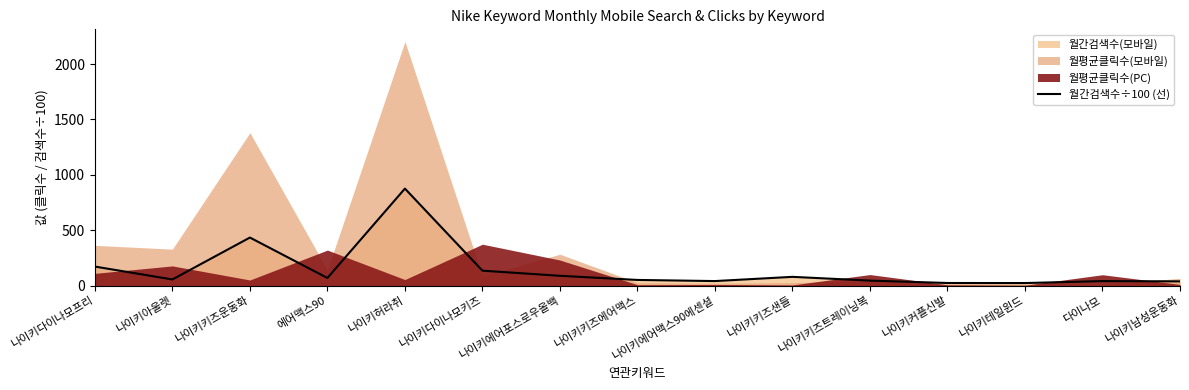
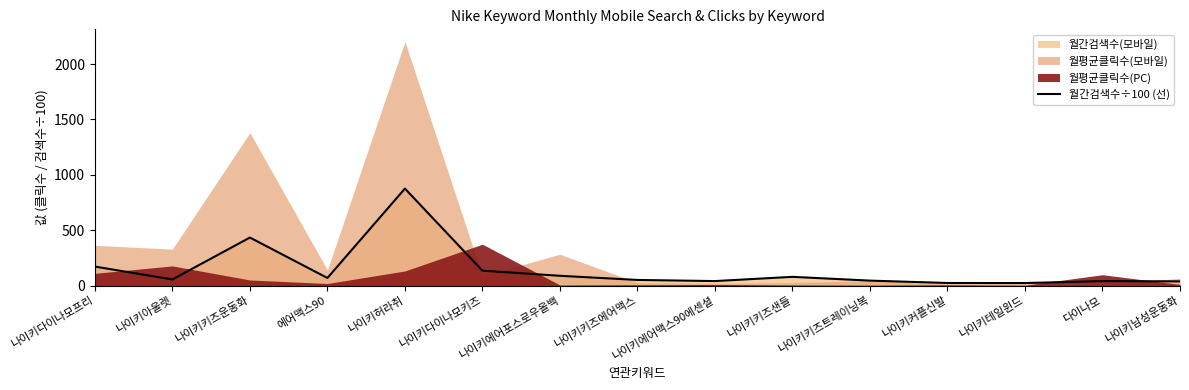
월평균클릭수(PC), 에어맥스90: 320 -> 20
월평균클릭수(PC), 나이키허라취: 50 -> 130
월평균클릭수(PC), 나이키에어포스로우올백: 230 -> 10
월평균클릭수(PC), 나이키키즈트레이닝복: 100 -> 0
